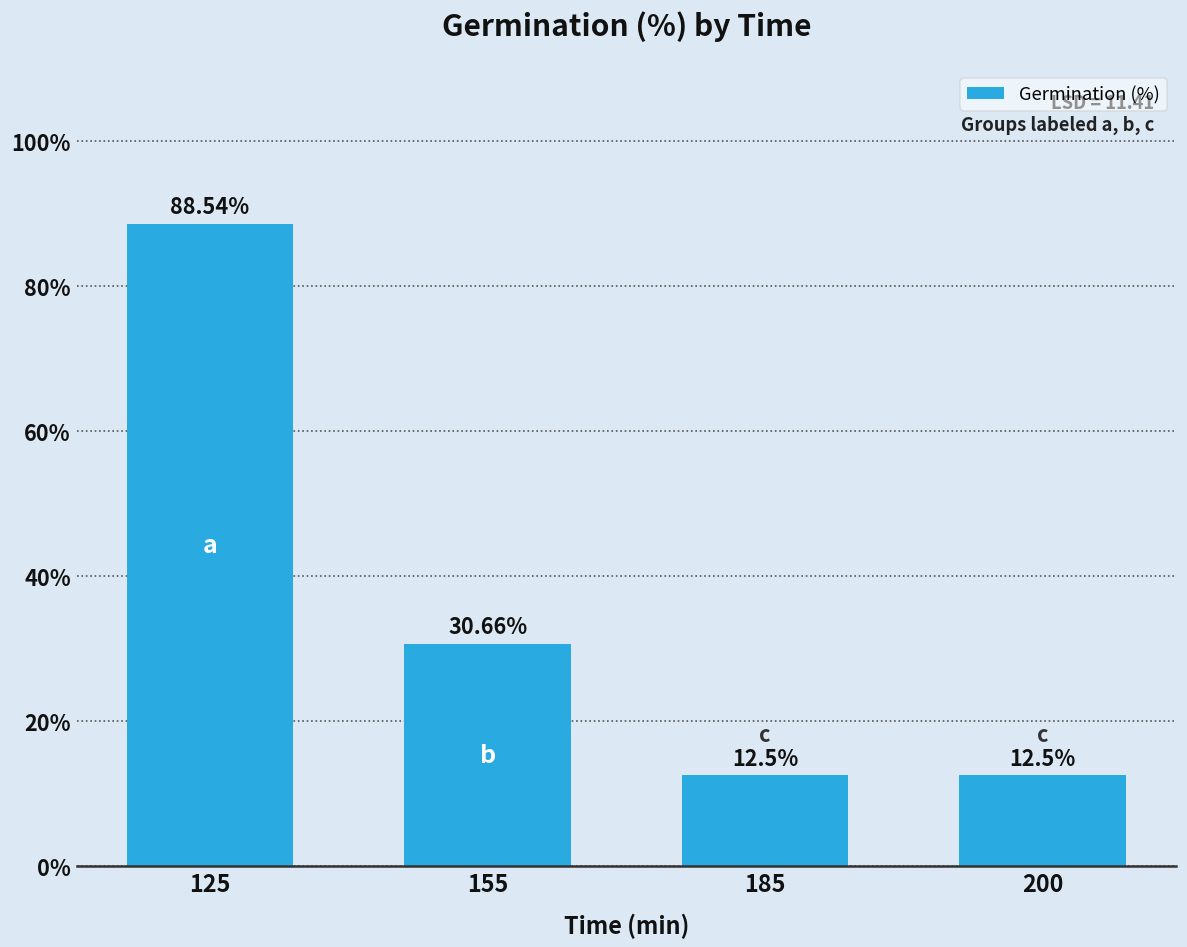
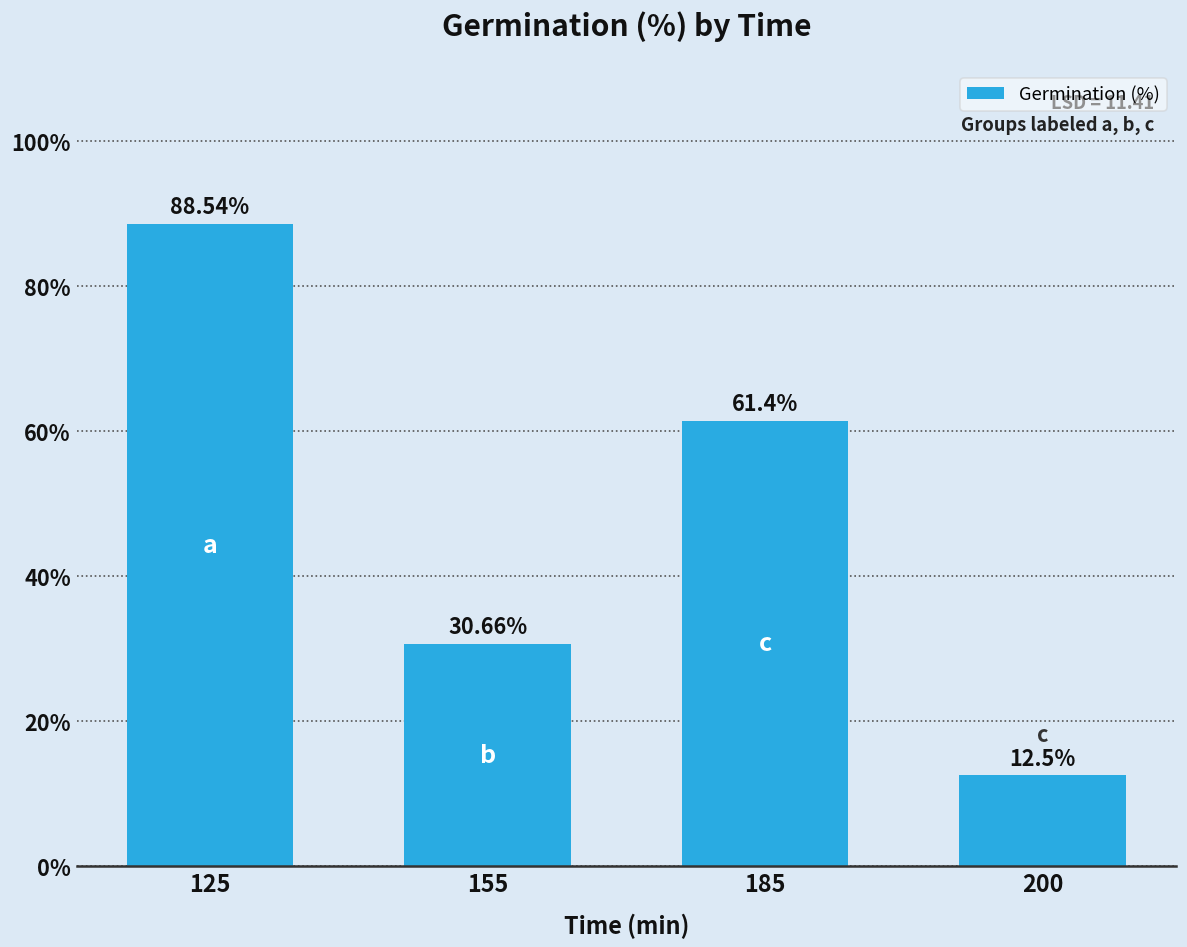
185: 12.5% -> 61.4%
